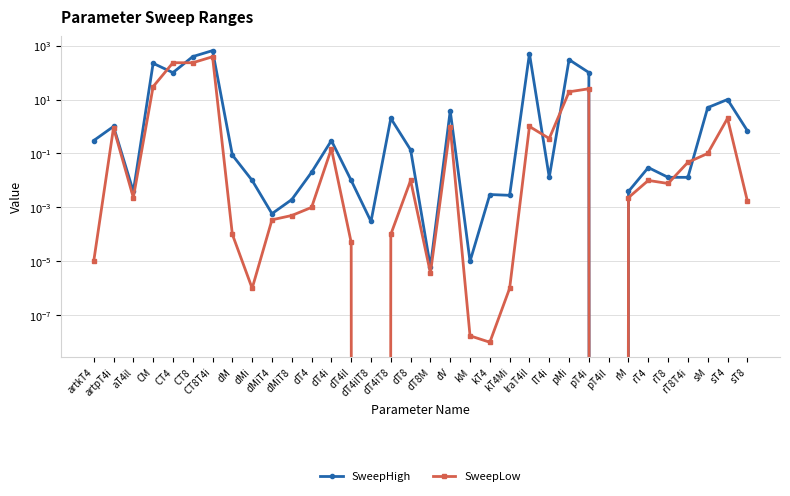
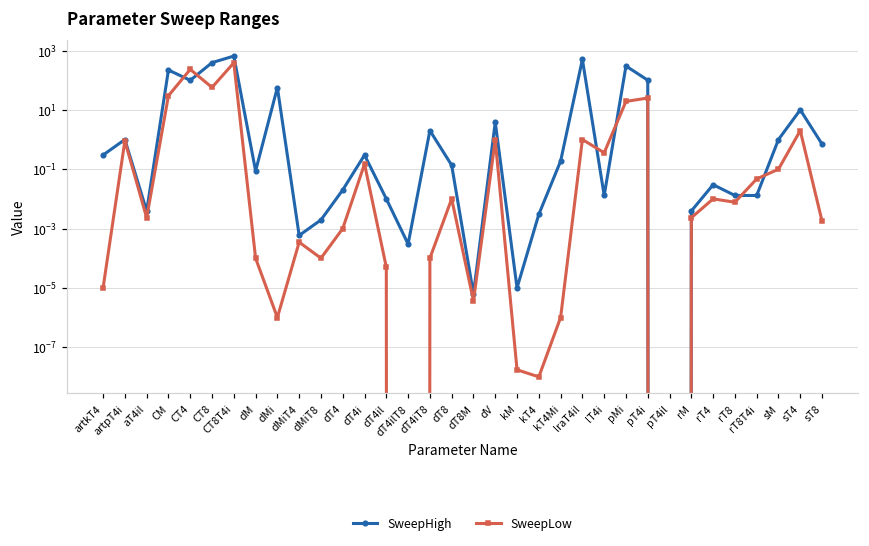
SweepLow, CT8: 200 -> 60
SweepHigh, dMi: 0.01 -> 60
SweepLow, dMiT8: 0.0005 -> 0.0001
SweepHigh, kT4Mi: 0.003 -> 0.2
SweepHigh, sM: 5 -> 1
